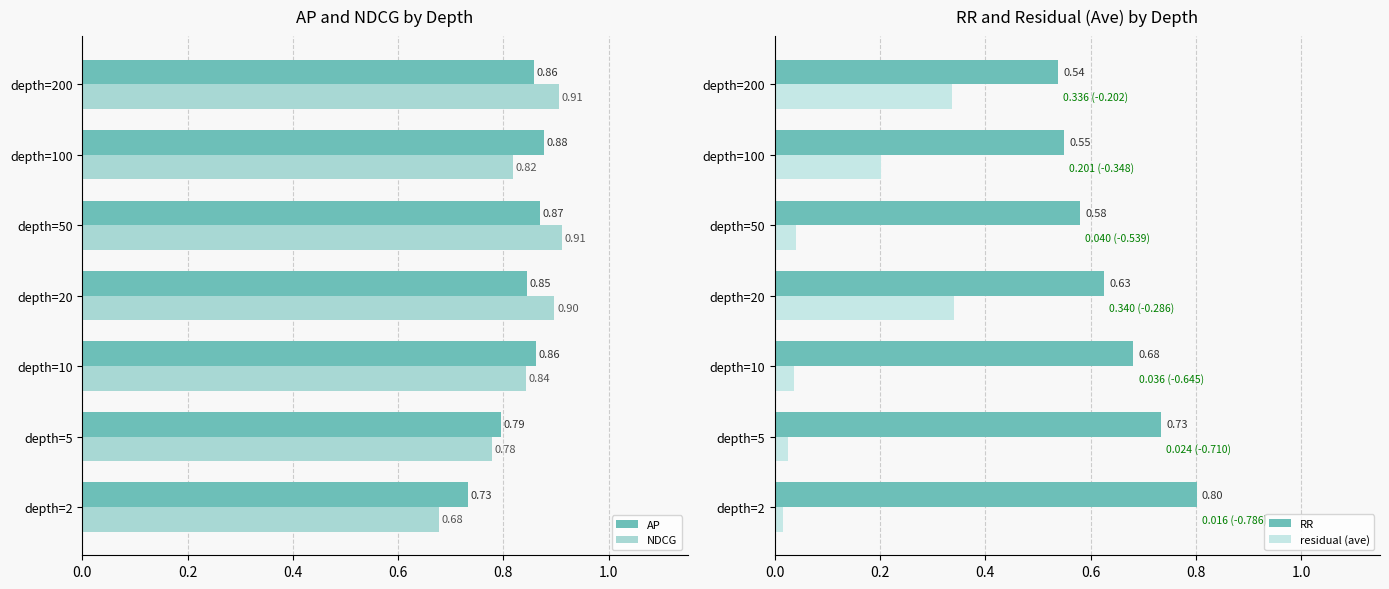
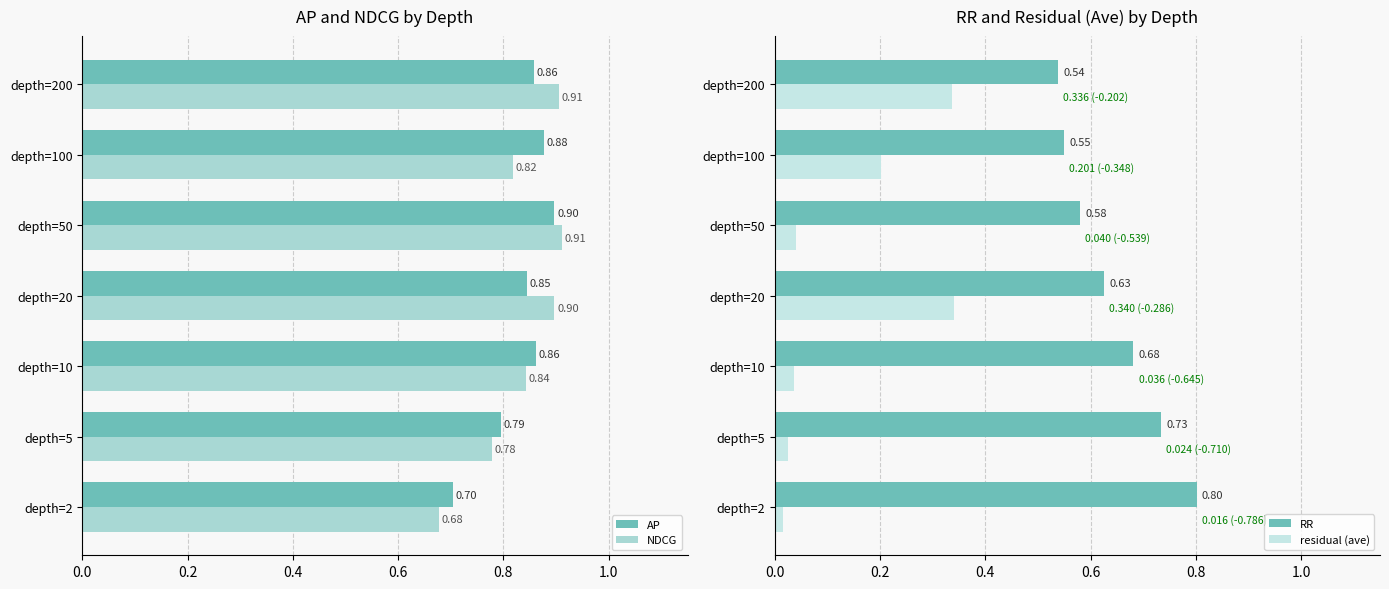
AP and NDCG by Depth, AP, depth=50: 0.87 -> 0.90
AP and NDCG by Depth, AP, depth=2: 0.73 -> 0.70
